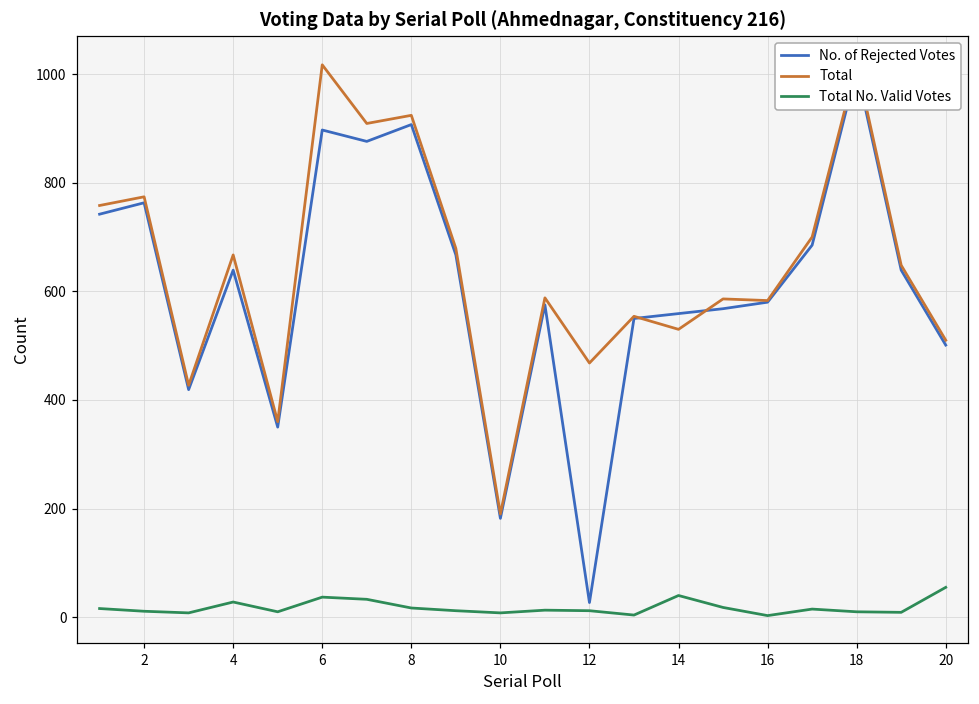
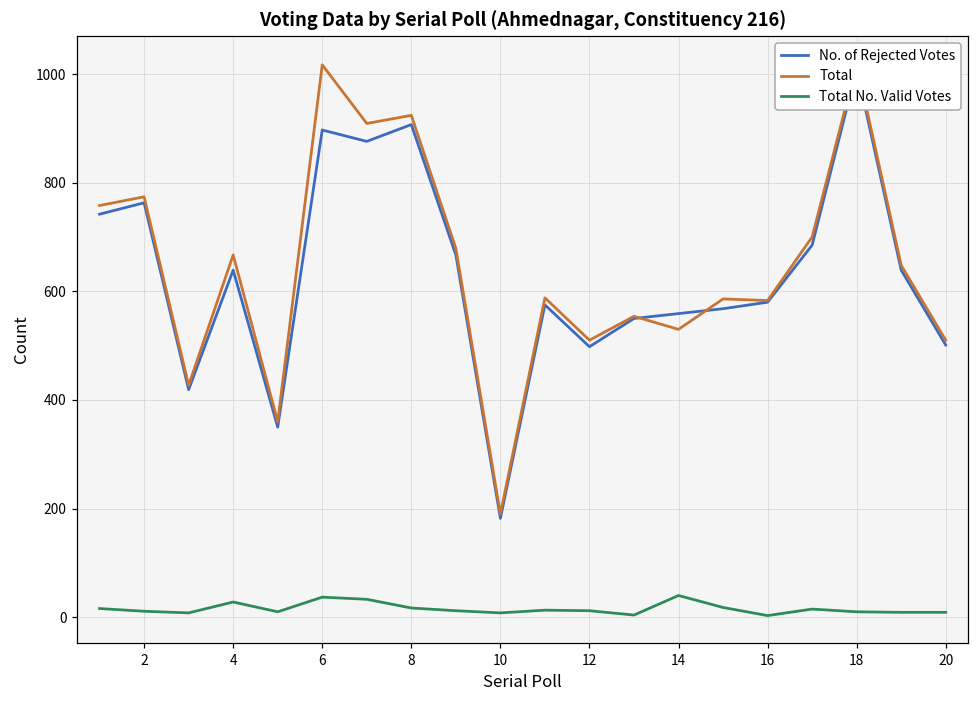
No. of Rejected Votes, 12: 30 -> 500
Total, 12: 470 -> 510
Total No. Valid Votes, 20: 60 -> 10
